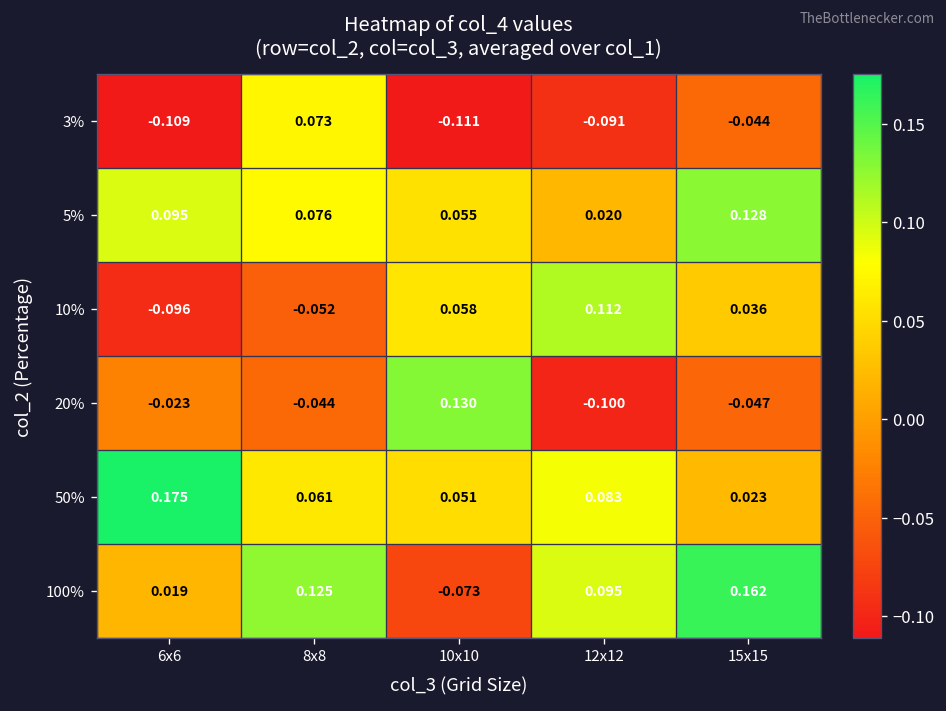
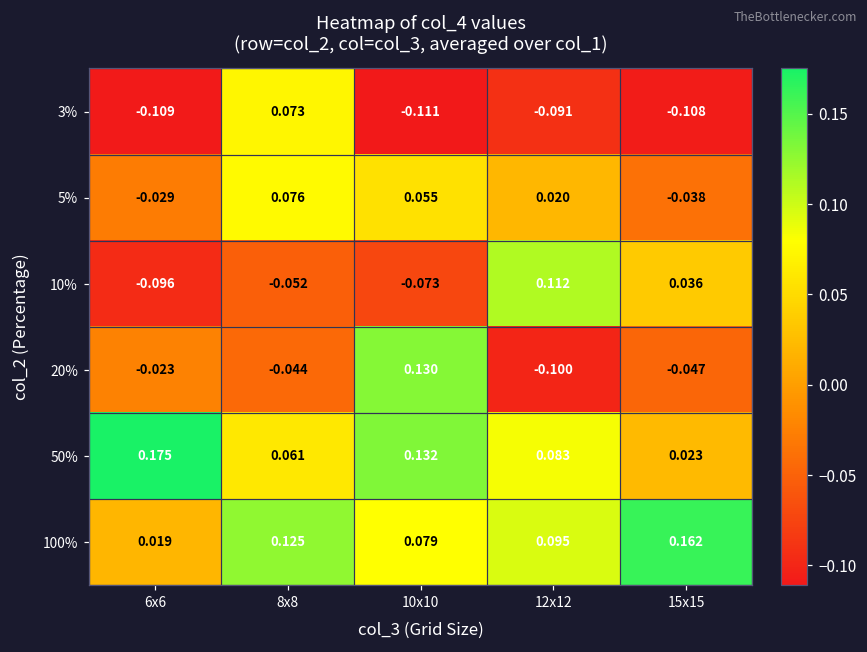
3%, 15x15: -0.044 -> -0.108
5%, 6x6: 0.095 -> -0.029
5%, 15x15: 0.128 -> -0.038
10%, 10x10: 0.058 -> -0.073
50%, 10x10: 0.051 -> 0.132
100%, 10x10: -0.073 -> 0.079
